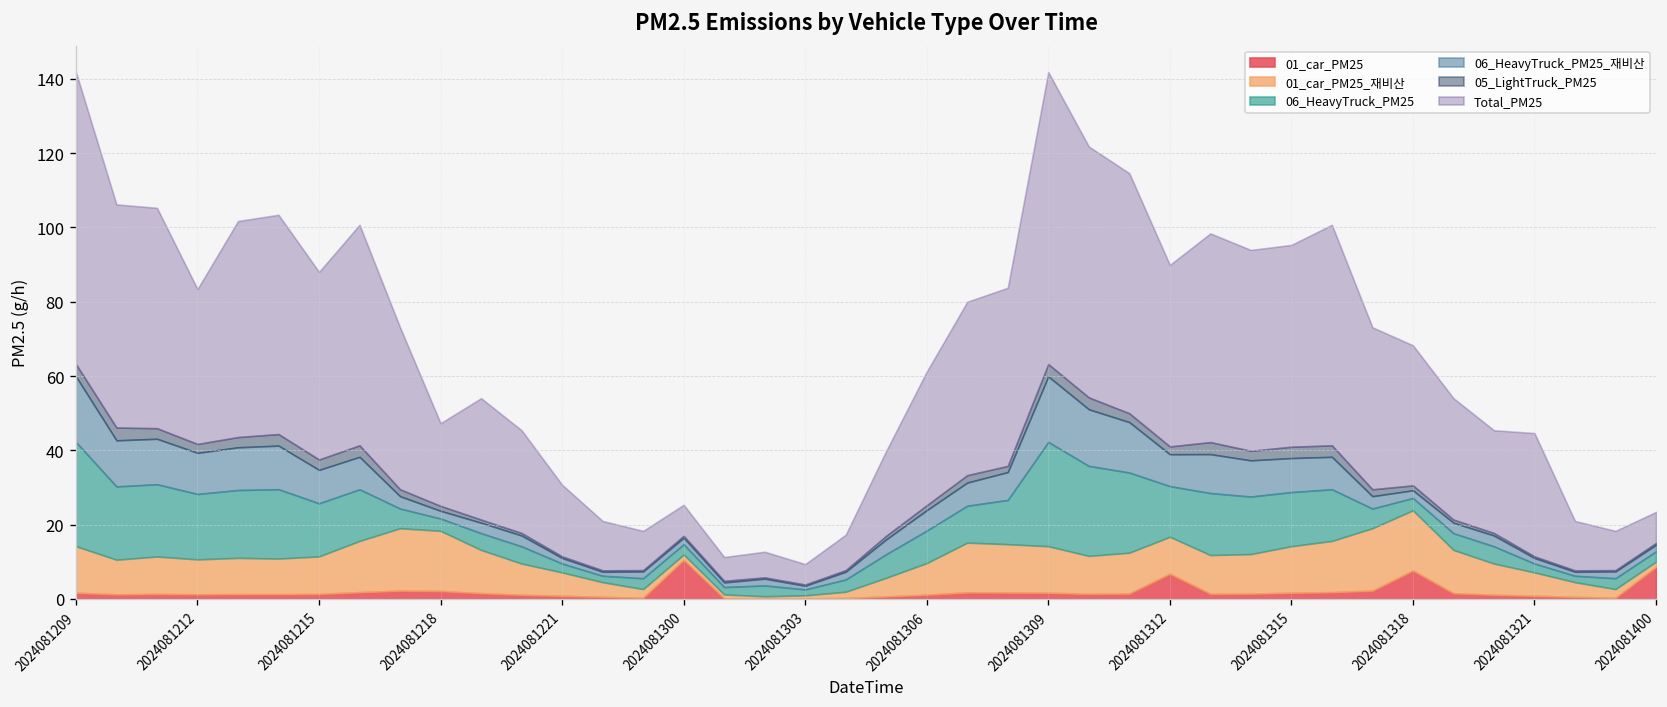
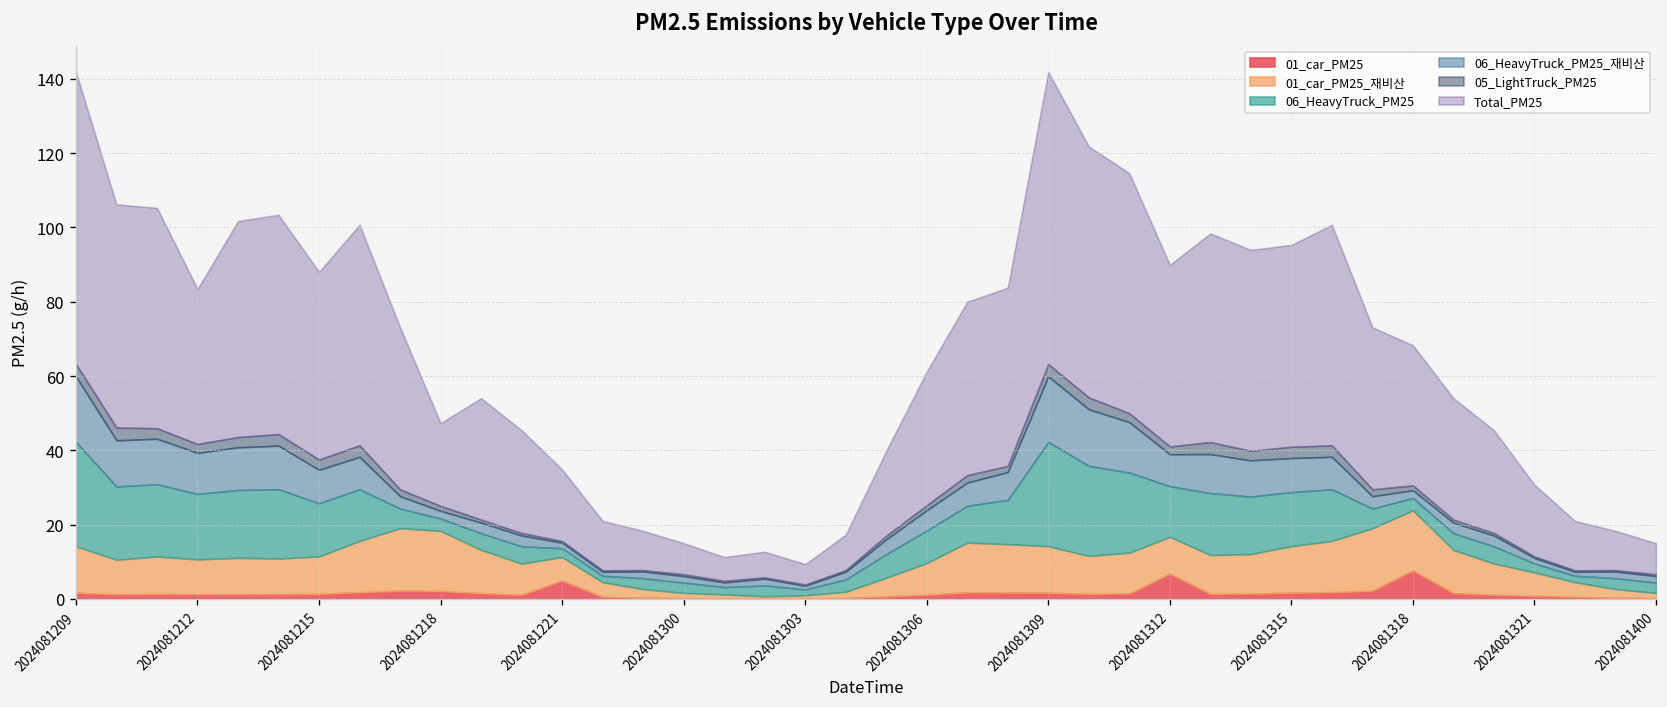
01_car_PM25, 2024081221: 1 -> 5
01_car_PM25, 2024081300: 11 -> 0
Total_PM25, 2024081321: 33 -> 19
01_car_PM25, 2024081400: 9 -> 0
